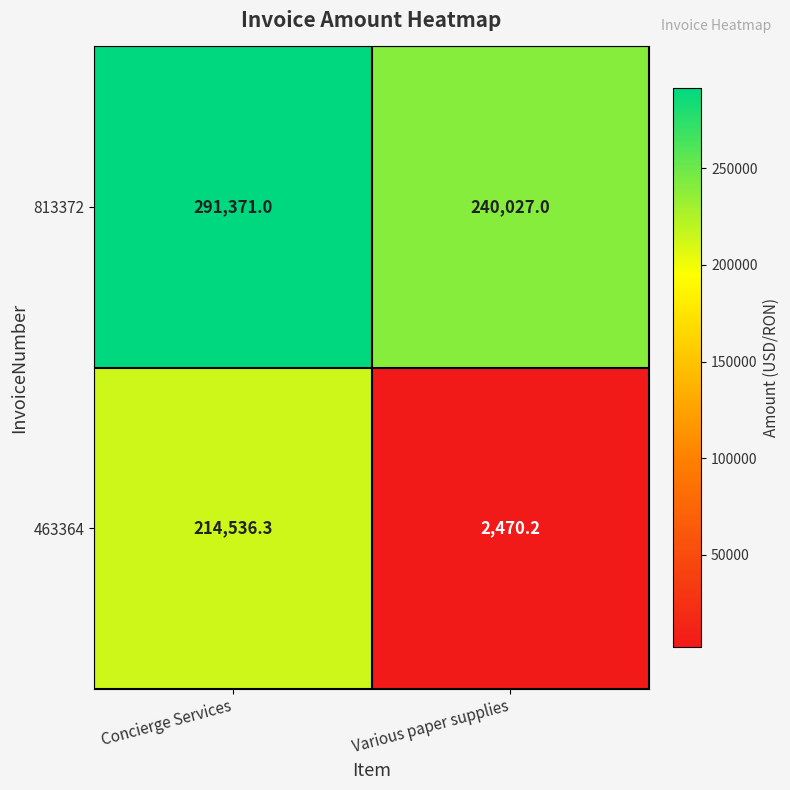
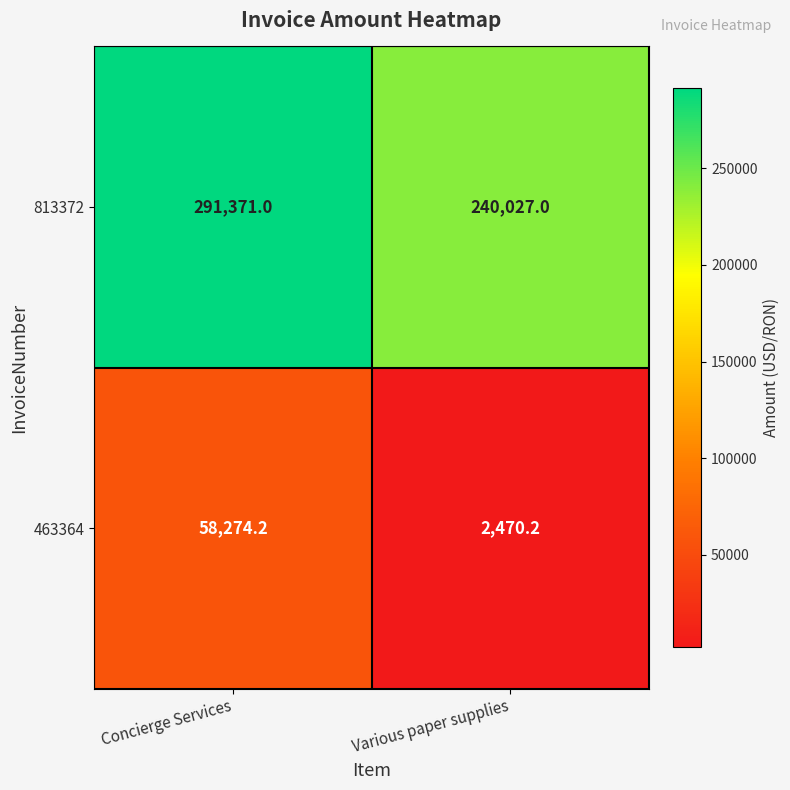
463364, Concierge Services: 214,536.3 -> 58,274.2
